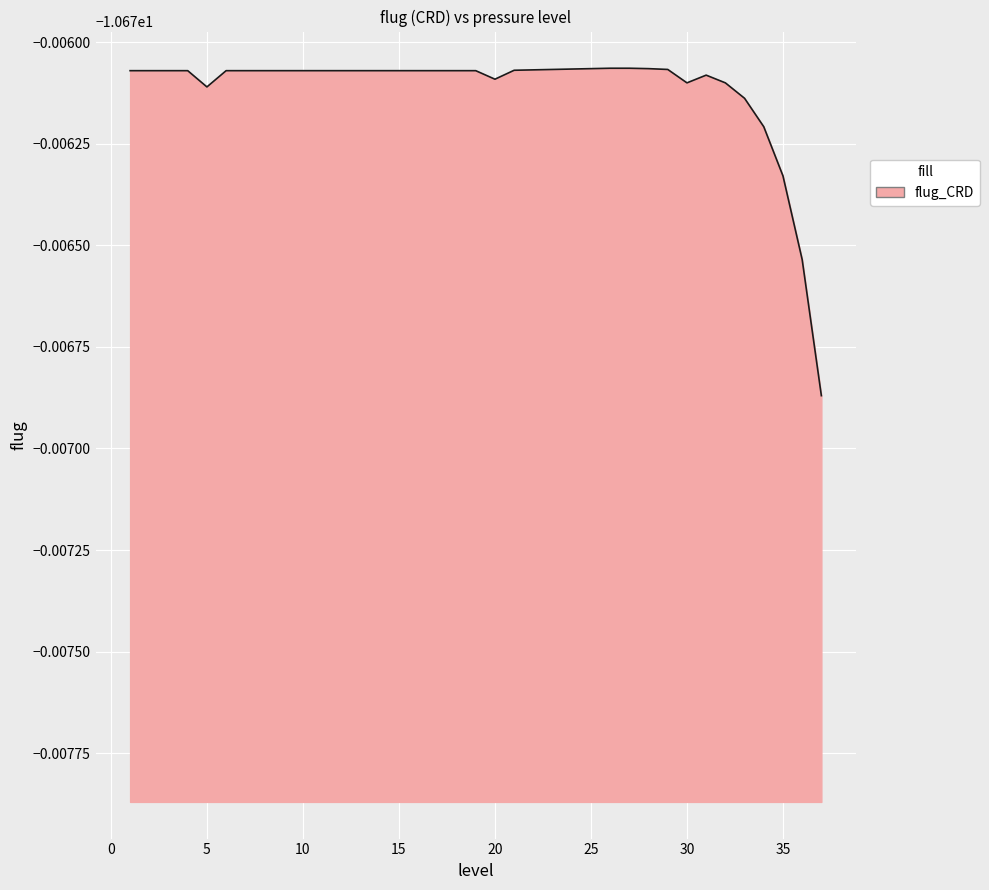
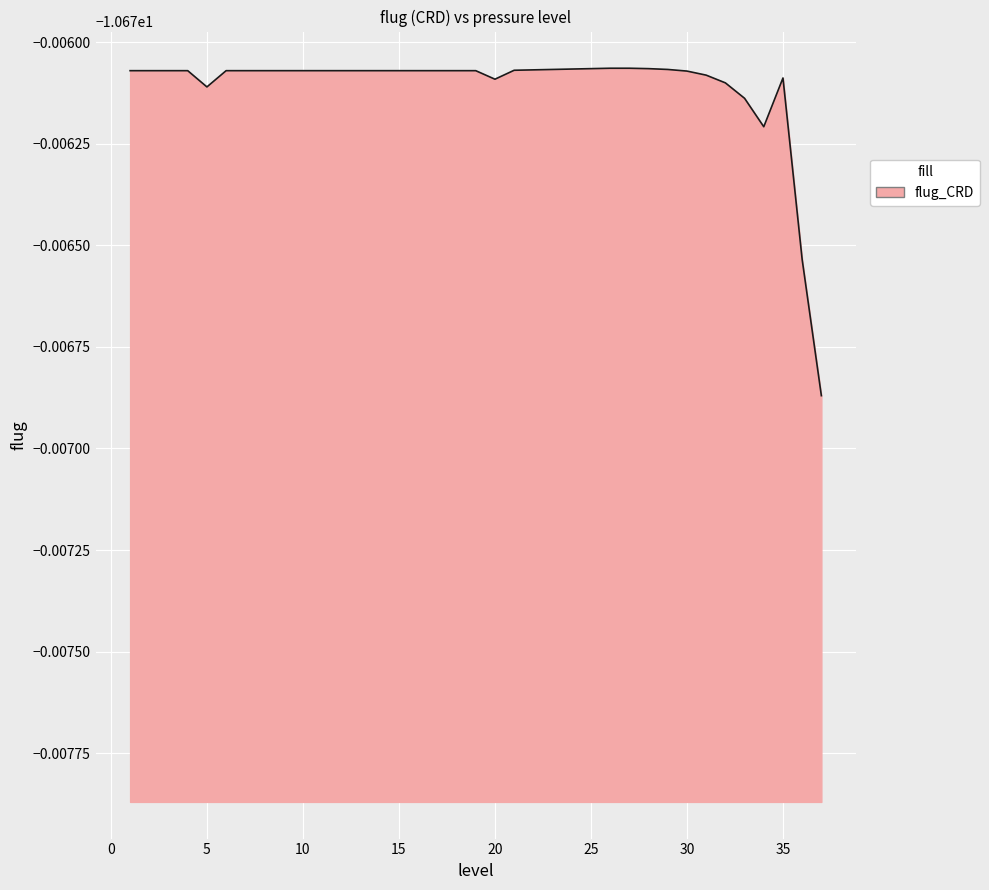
30: -10.67610 -> -10.67607
35: -10.67633 -> -10.67609
